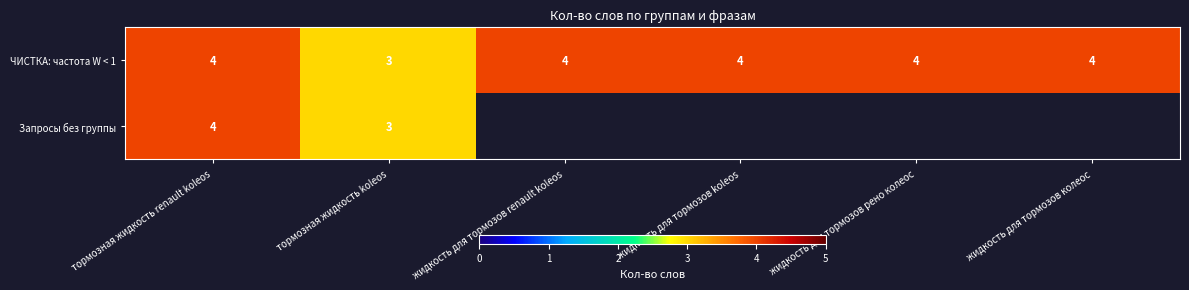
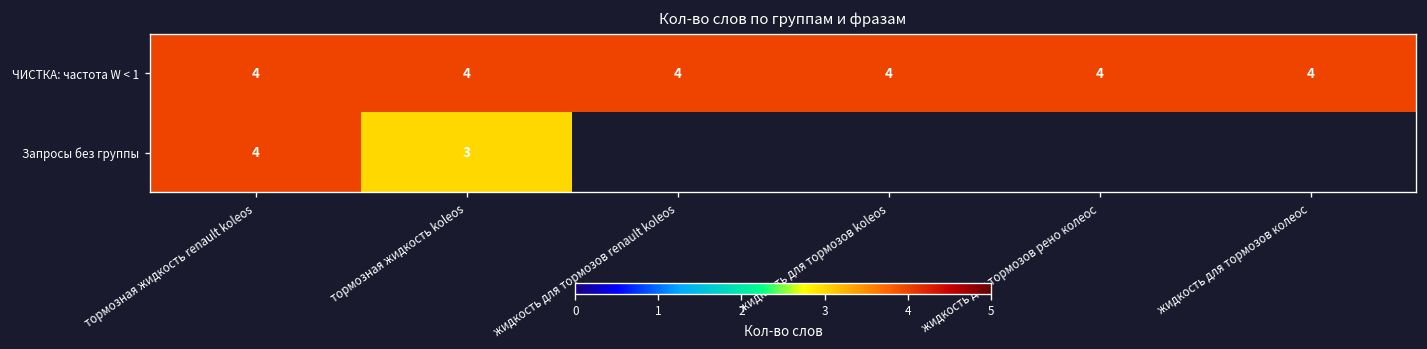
ЧИСТКА: частота W < 1, тормозная жидкость koleos: 3 -> 4
